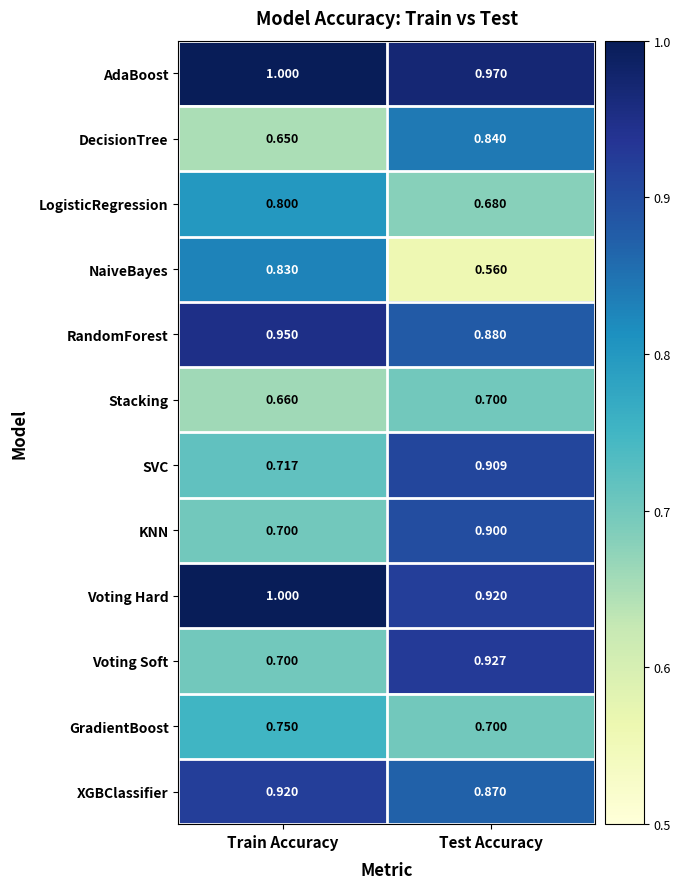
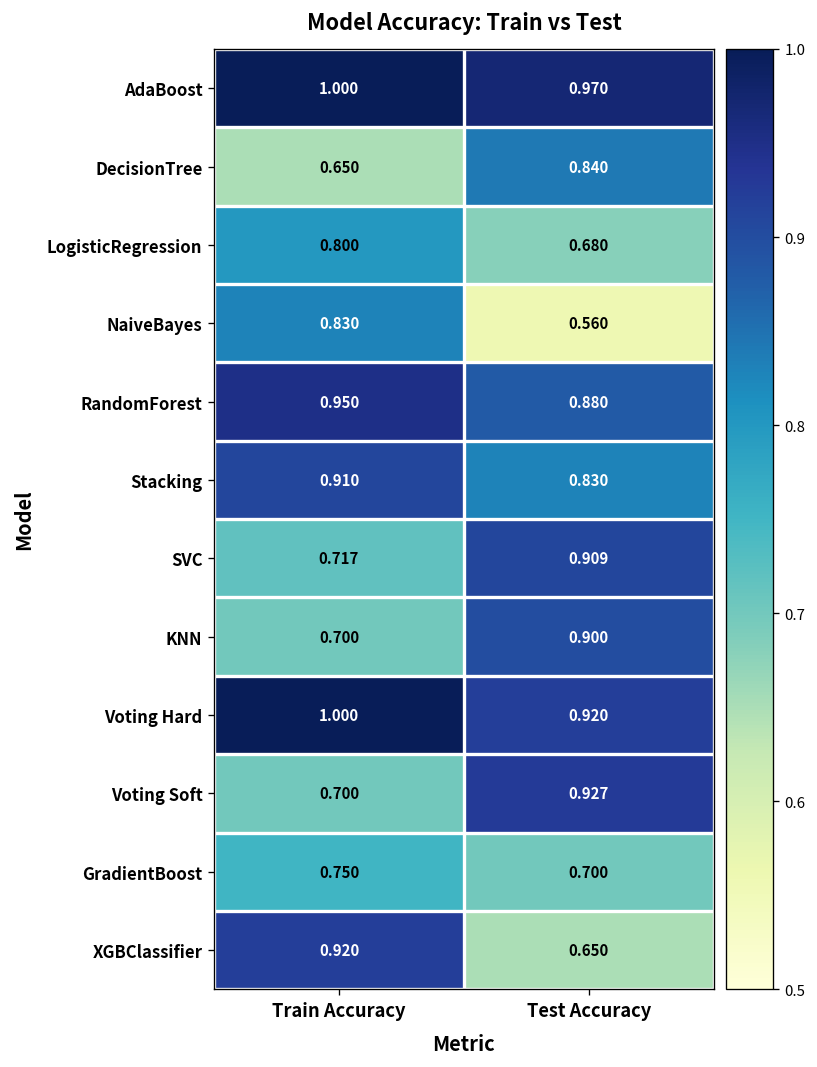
Stacking, Train Accuracy: 0.660 -> 0.910
Stacking, Test Accuracy: 0.700 -> 0.830
XGBClassifier, Test Accuracy: 0.870 -> 0.650
